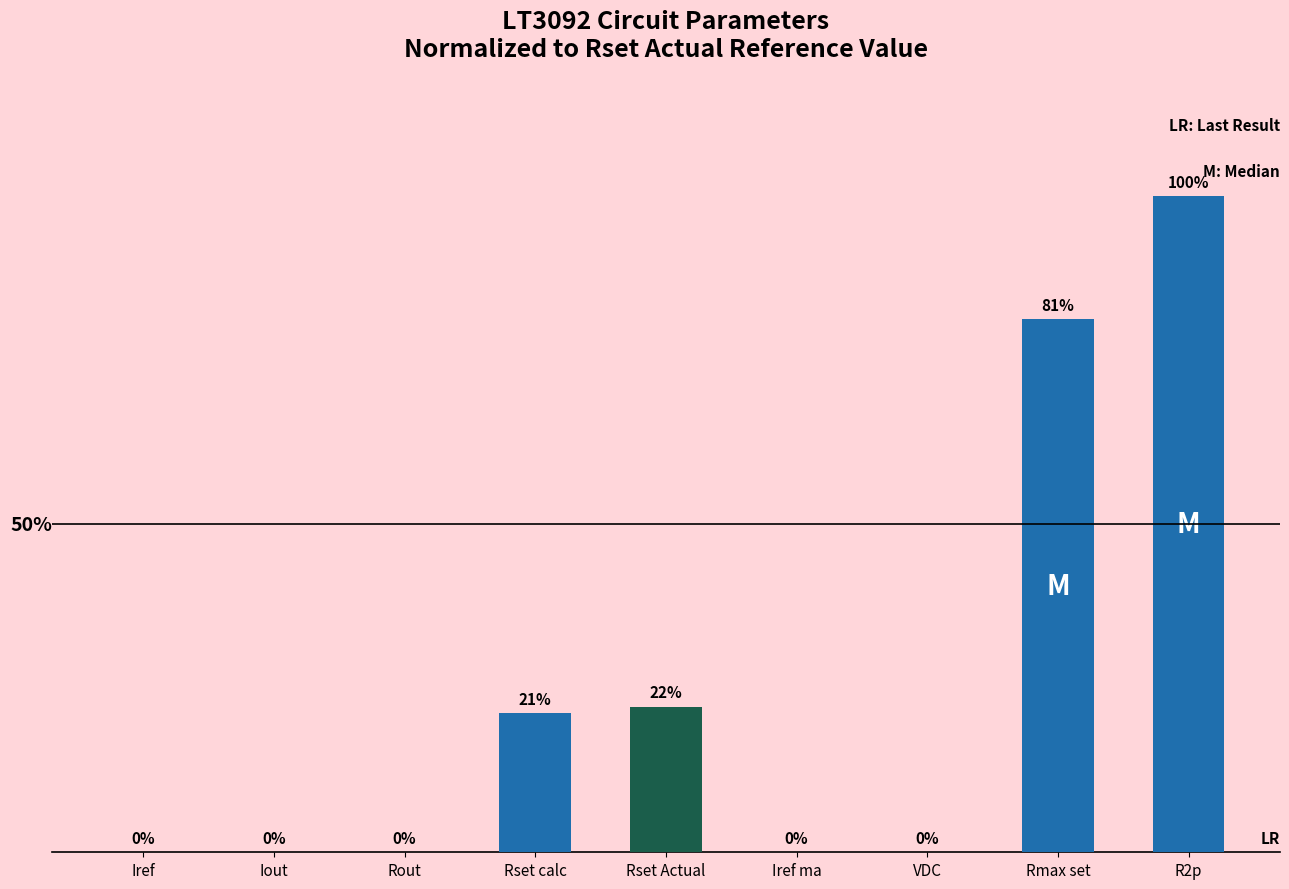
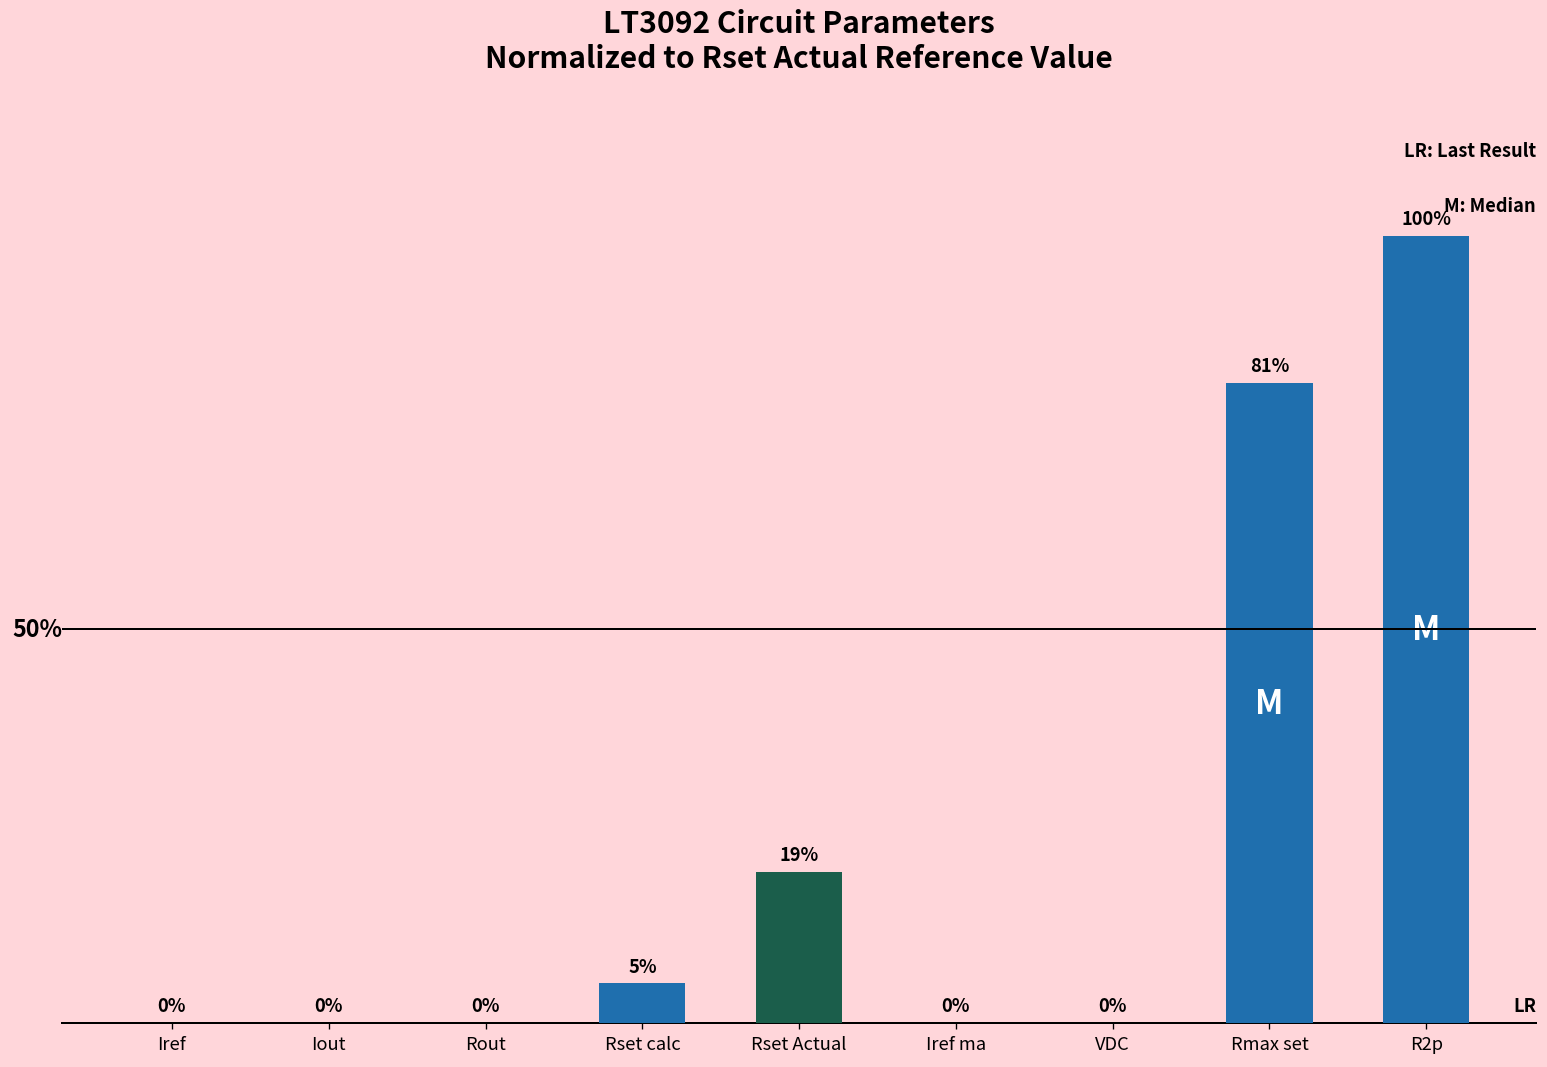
Rset calc: 21% -> 5%
Rset Actual: 22% -> 19%
